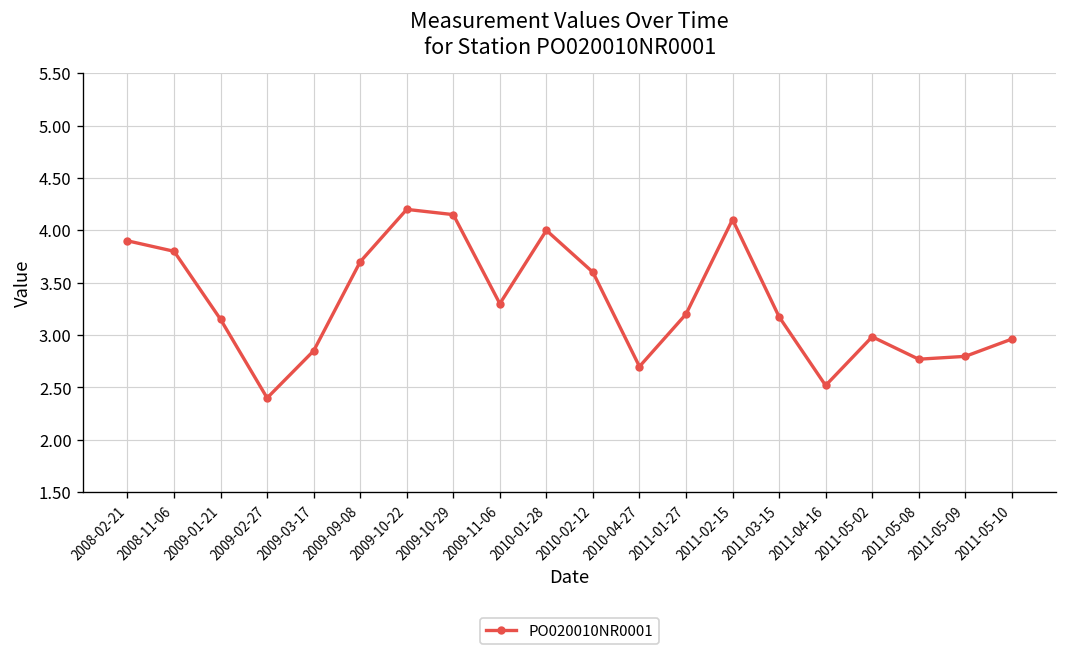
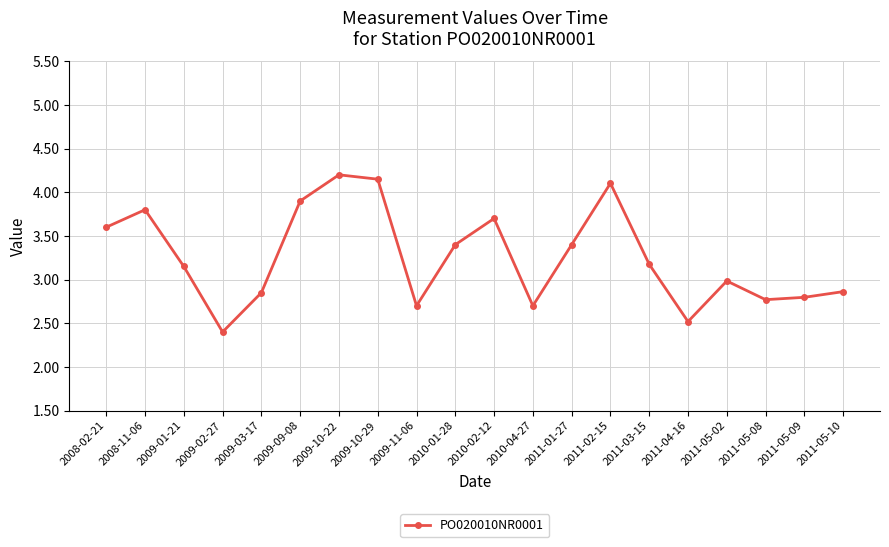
2008-02-21: 3.9 -> 3.6
2009-09-08: 3.7 -> 3.9
2009-11-06: 3.3 -> 2.7
2010-01-28: 4.0 -> 3.4
2010-02-12: 3.6 -> 3.7
2011-01-27: 3.2 -> 3.4
2011-05-10: 3.0 -> 2.9
